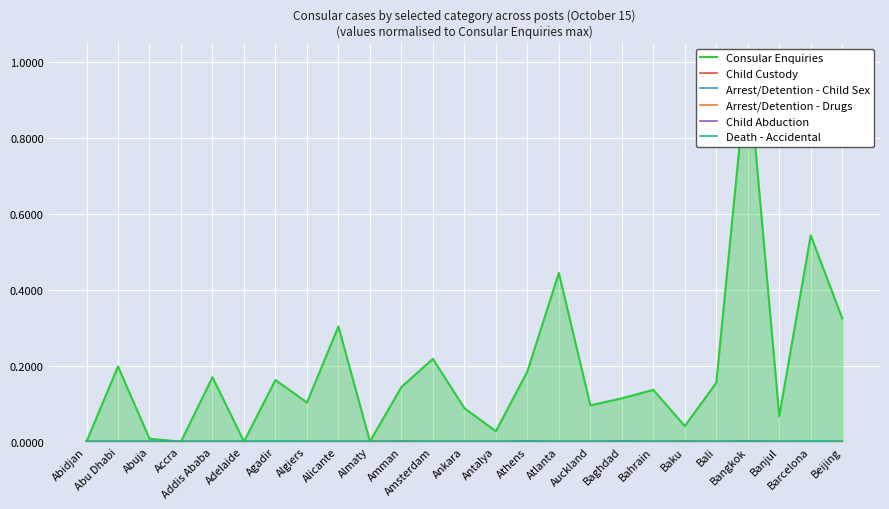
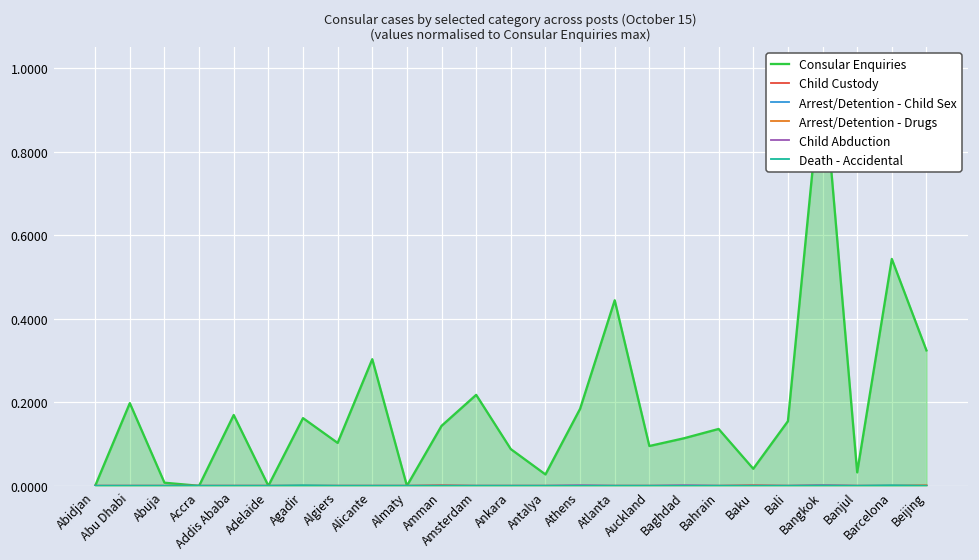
Consular Enquiries, Banjul: 0.07 -> 0.03
